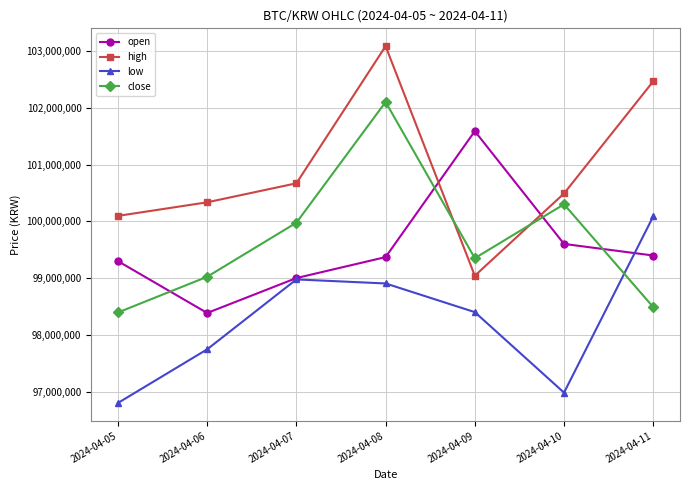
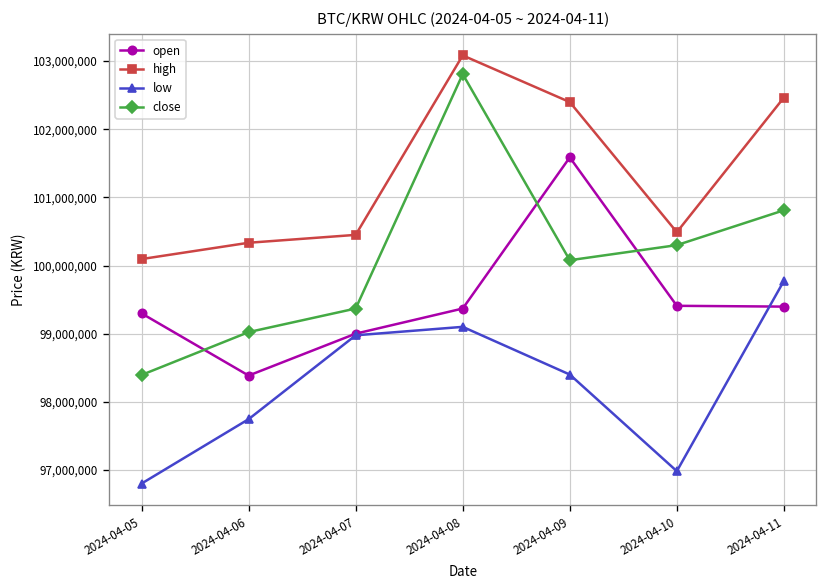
high, 2024-04-07: 100,700,000 -> 100,500,000
close, 2024-04-07: 100,000,000 -> 99,400,000
low, 2024-04-08: 98,900,000 -> 99,100,000
close, 2024-04-08: 102,100,000 -> 102,800,000
high, 2024-04-09: 99,000,000 -> 102,400,000
close, 2024-04-09: 99,400,000 -> 100,100,000
open, 2024-04-10: 99,600,000 -> 99,400,000
low, 2024-04-11: 100,100,000 -> 99,800,000
close, 2024-04-11: 98,500,000 -> 100,800,000
